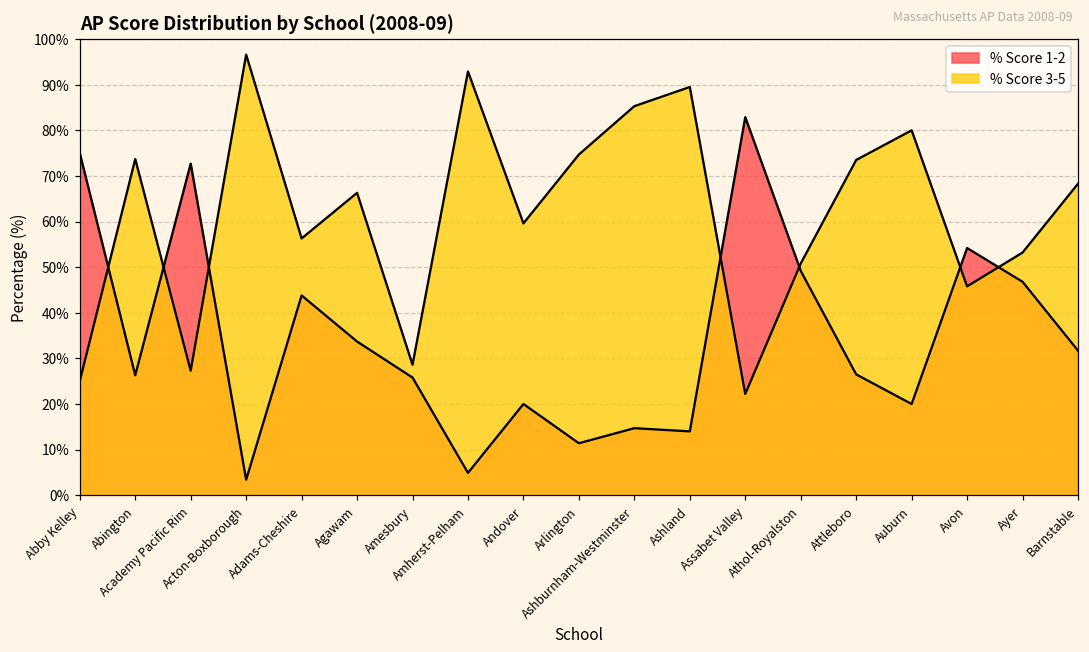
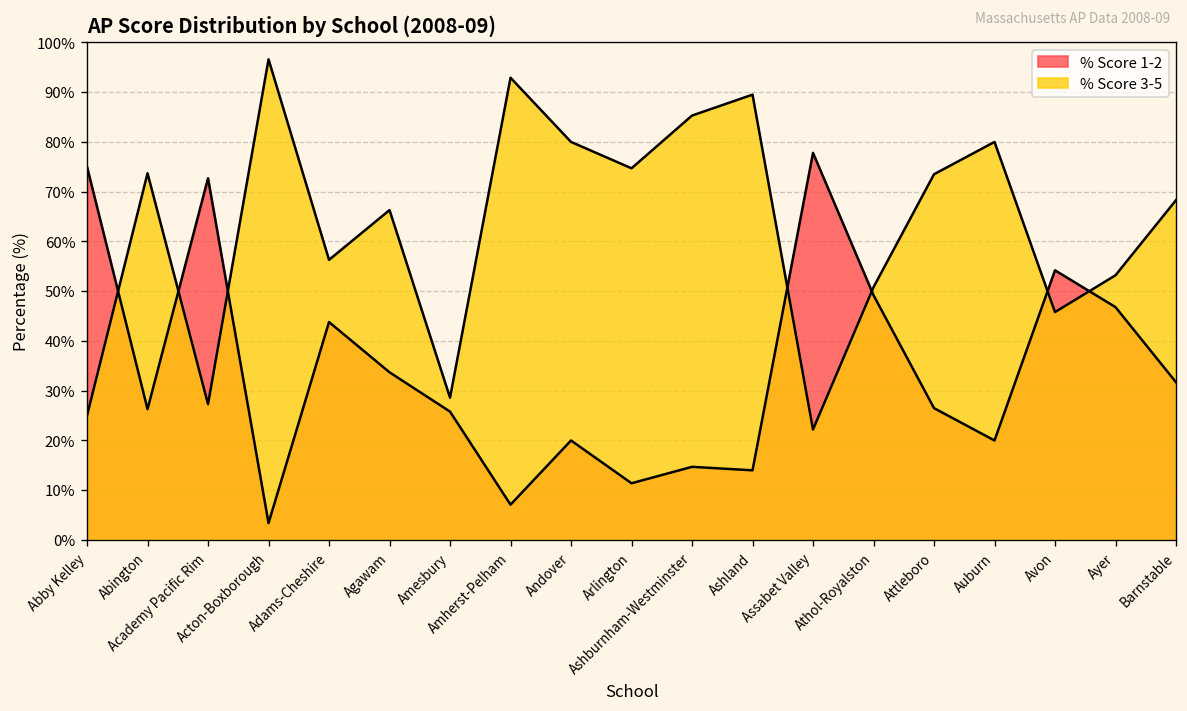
% Score 1-2, Amherst-Pelham: 5% -> 7%
% Score 3-5, Andover: 60% -> 80%
% Score 1-2, Assabet Valley: 83% -> 78%
